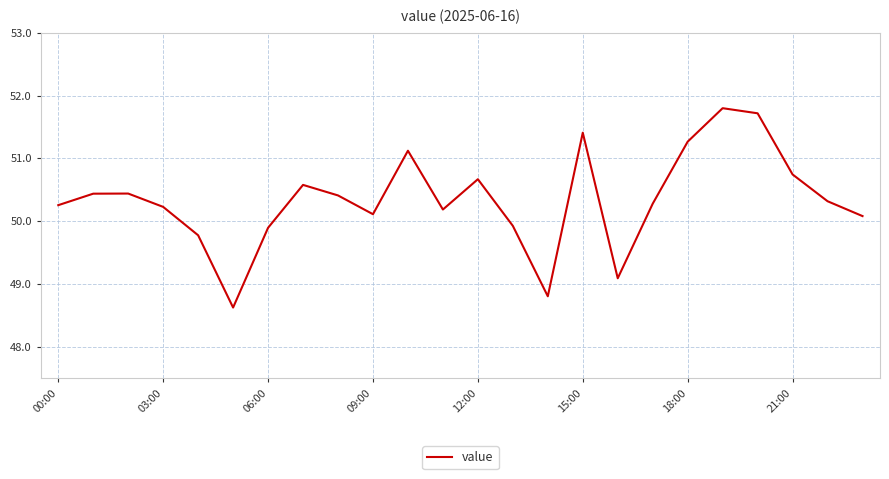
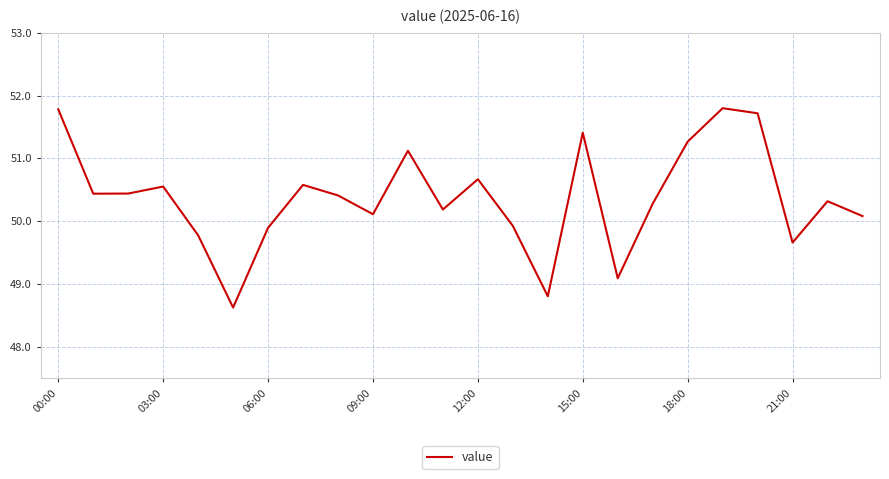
00:00: 50.3 -> 51.8
03:00: 50.2 -> 50.6
21:00: 50.7 -> 49.7
